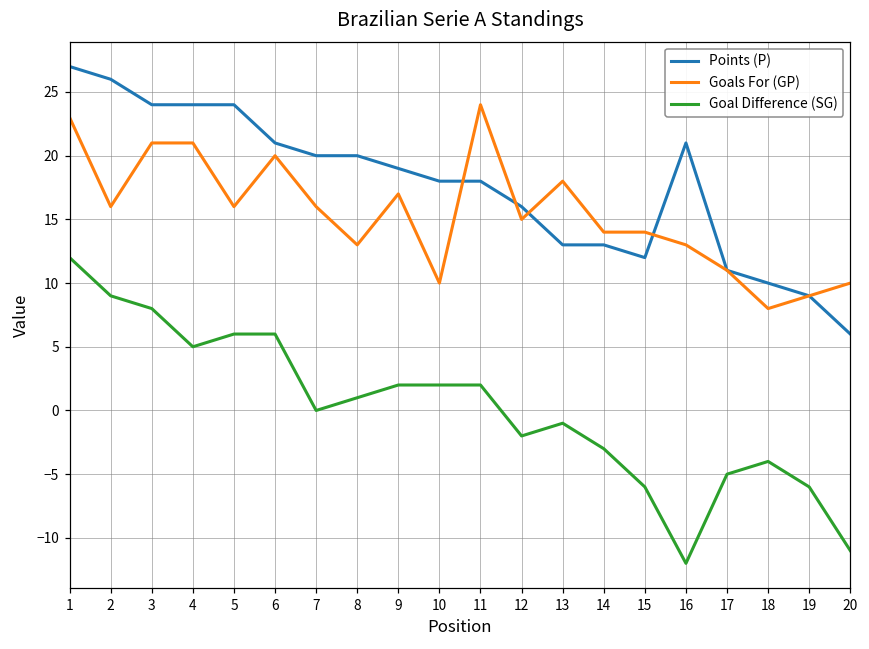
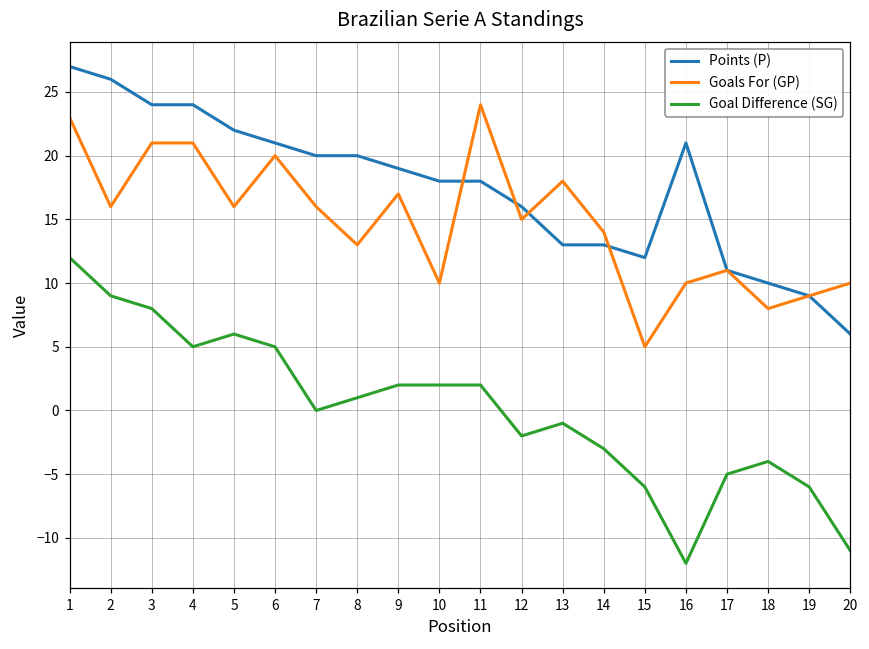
Points (P), 5: 24 -> 22
Goal Difference (SG), 6: 6 -> 5
Goals For (GP), 15: 14 -> 5
Goals For (GP), 16: 13 -> 10
